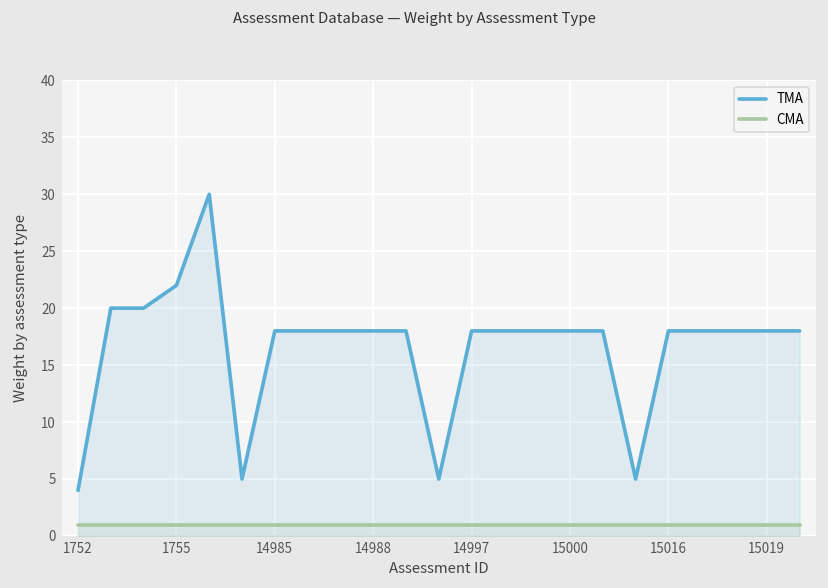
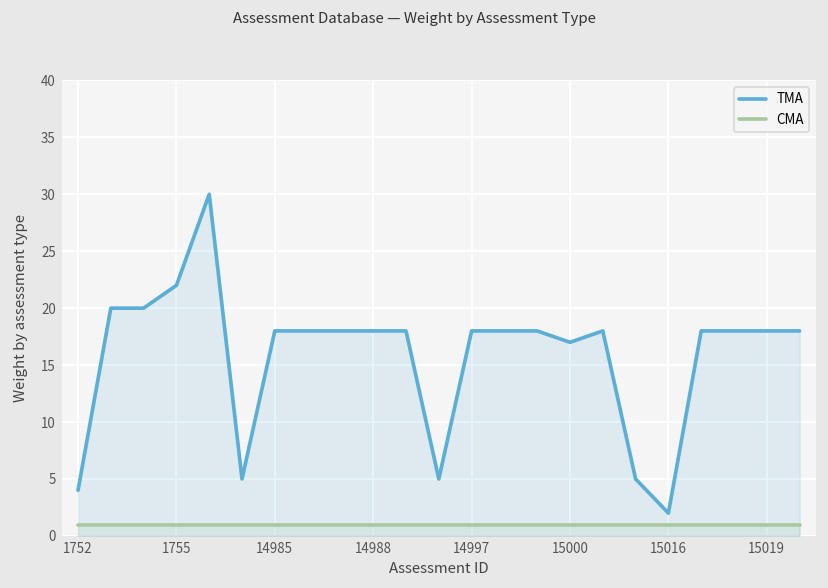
TMA, 15000: 18 -> 17
TMA, 15016: 18 -> 2
